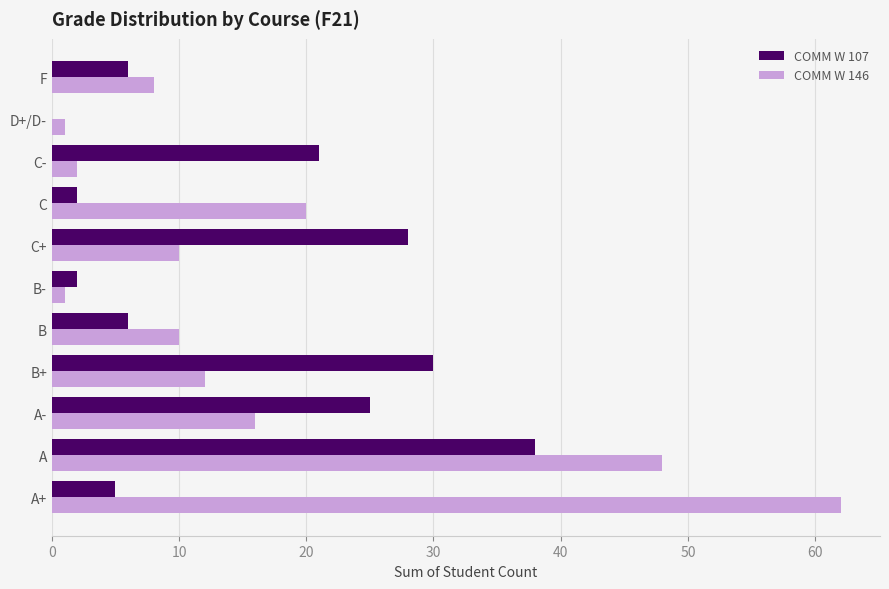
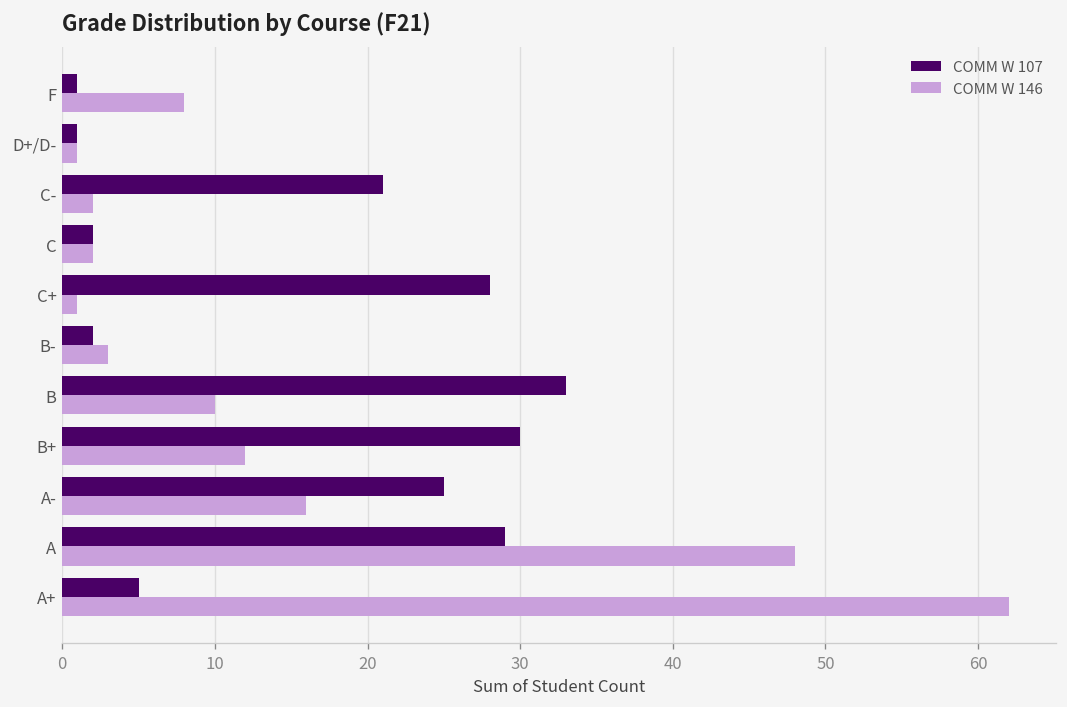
COMM W 107, F: 6 -> 1
COMM W 107, D+/D-: 0 -> 1
COMM W 146, C: 20 -> 2
COMM W 146, C+: 10 -> 1
COMM W 146, B-: 1 -> 3
COMM W 107, B: 6 -> 33
COMM W 107, A: 38 -> 29
